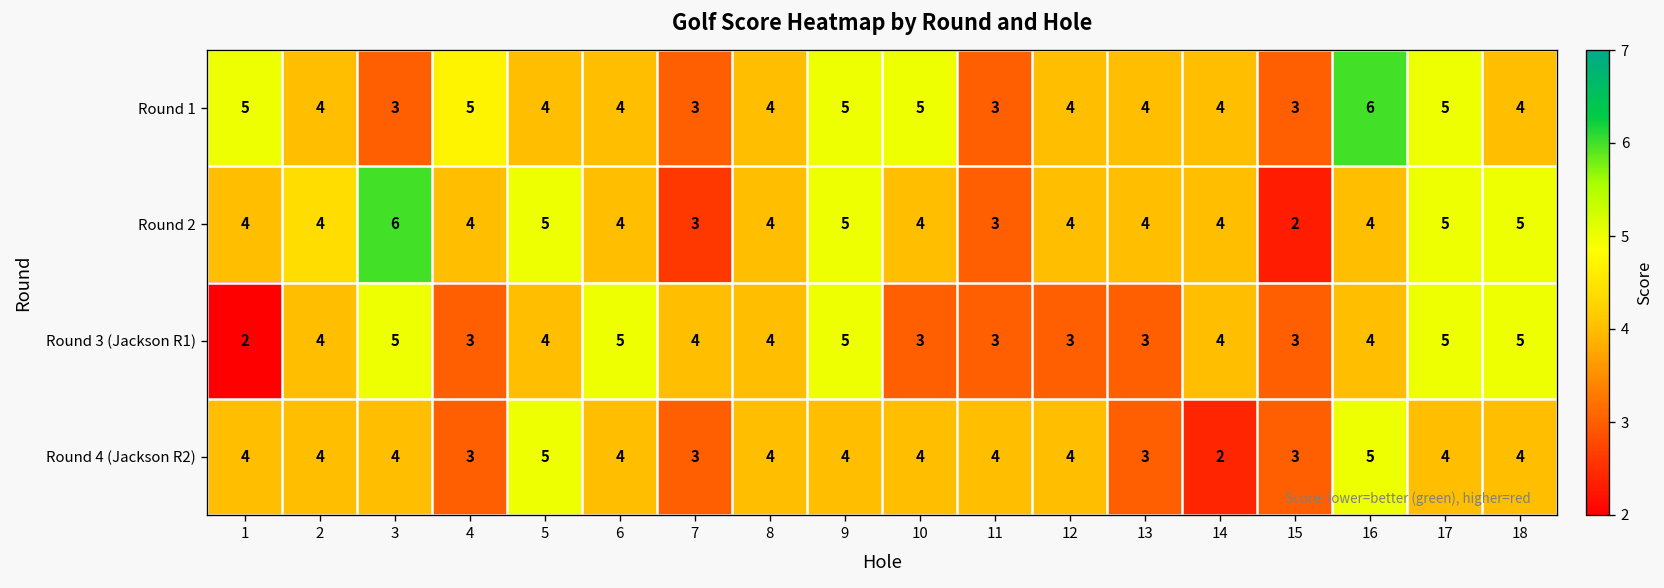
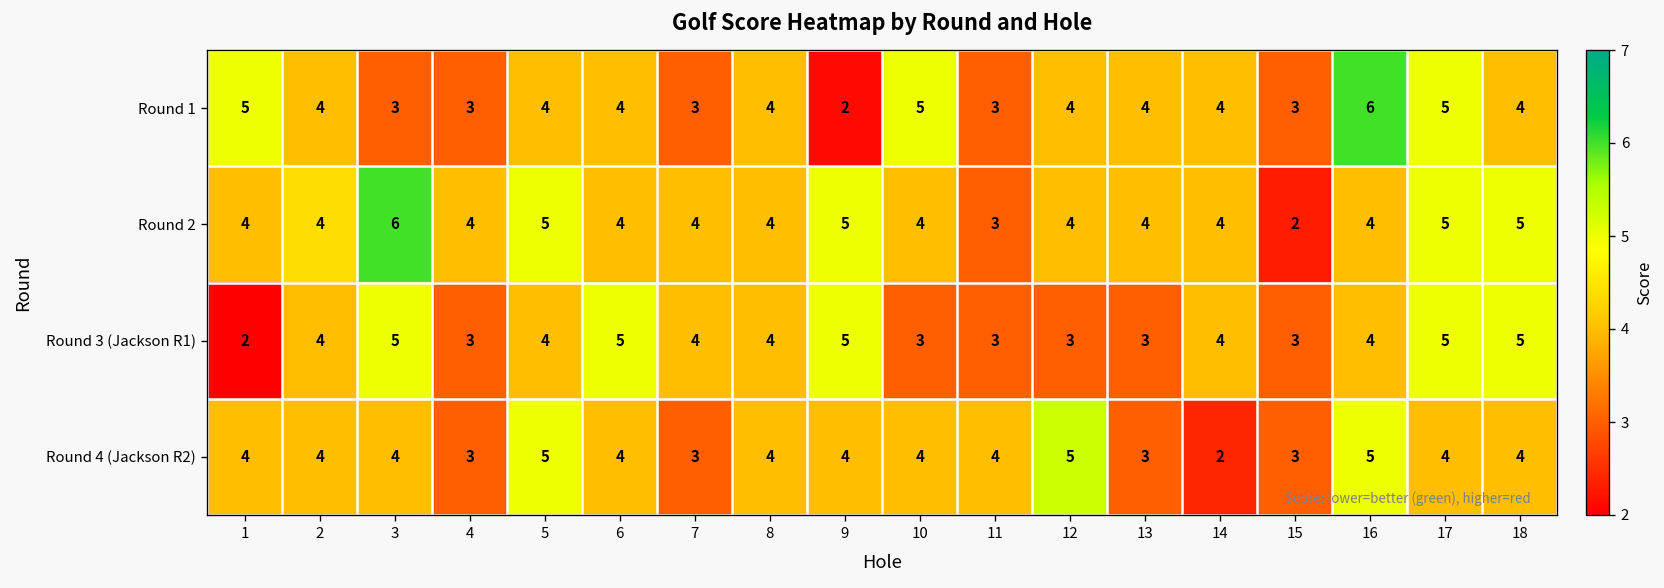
Round 1, 4: 5 -> 3
Round 1, 9: 5 -> 2
Round 2, 7: 3 -> 4
Round 4 (Jackson R2), 12: 4 -> 5
